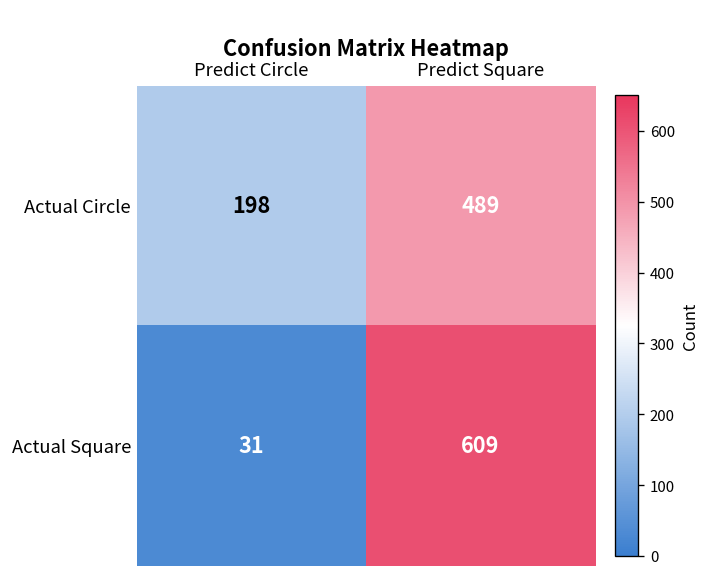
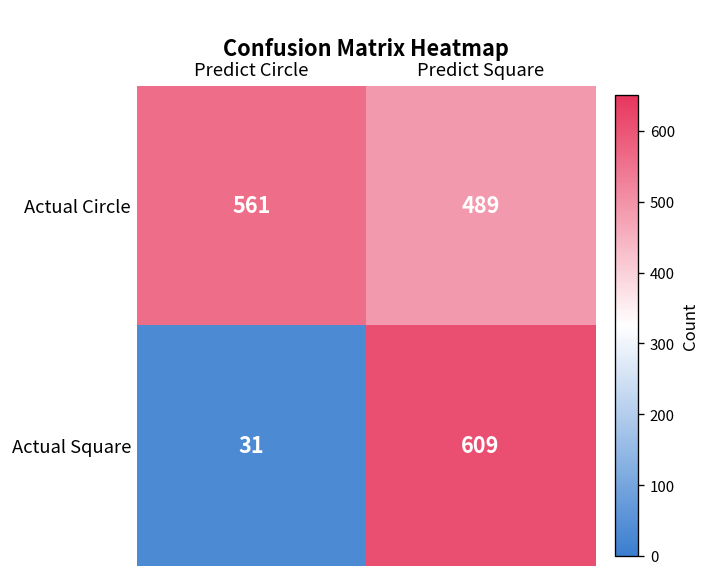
Actual Circle, Predict Circle: 198 -> 561
